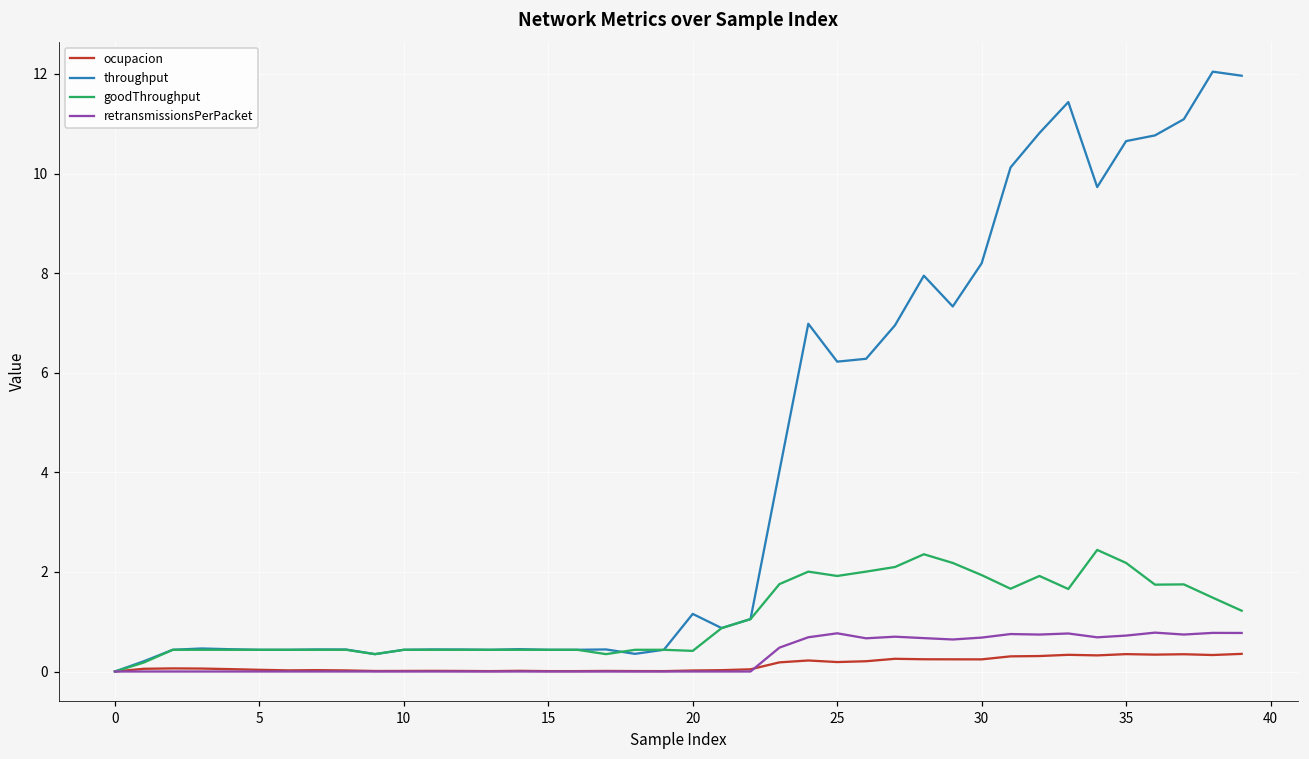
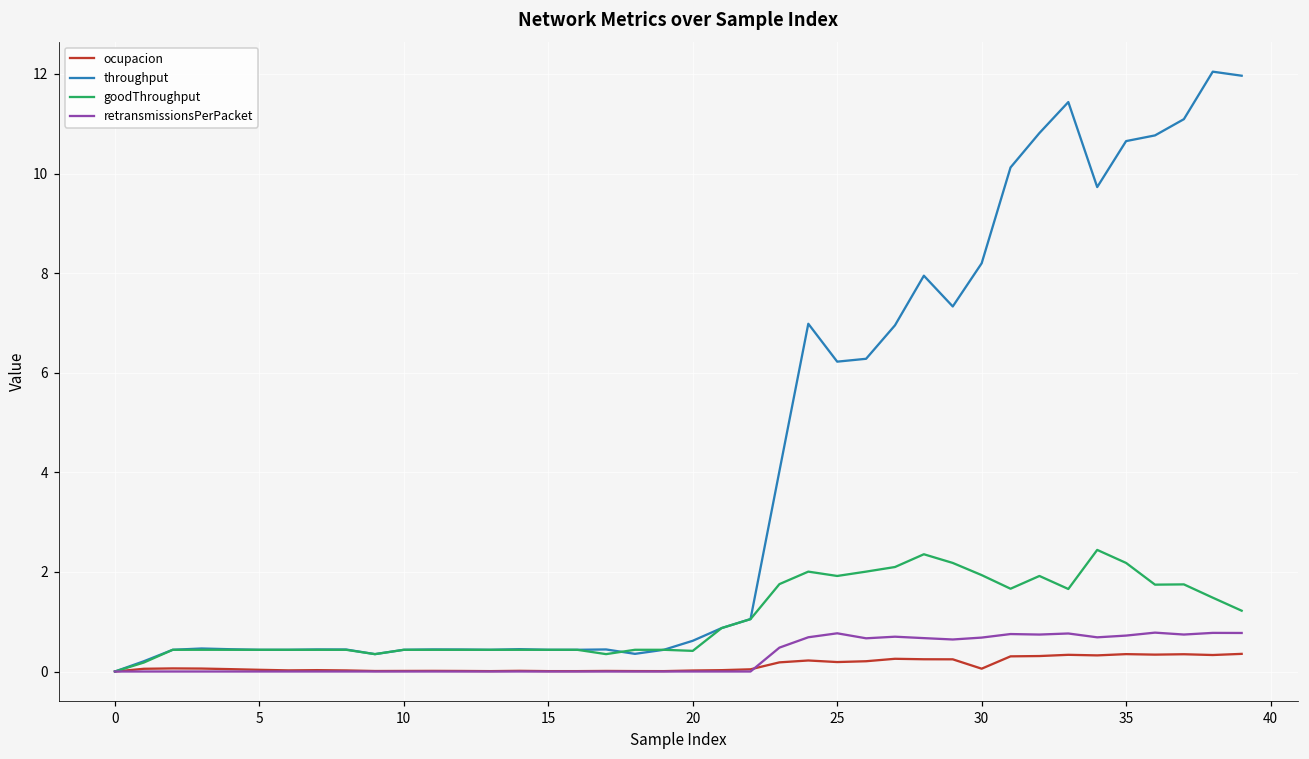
throughput, 20: 1.2 -> 0.6
ocupacion, 30: 0.2 -> 0.1
